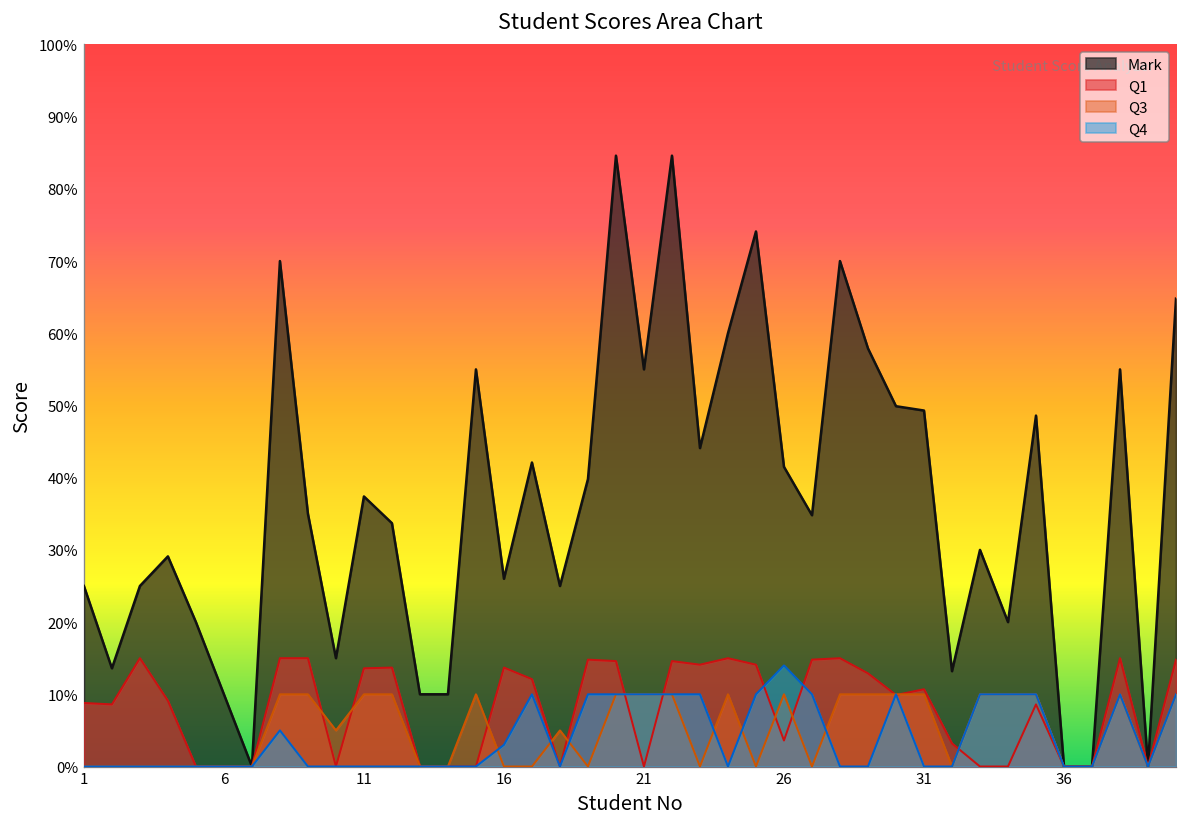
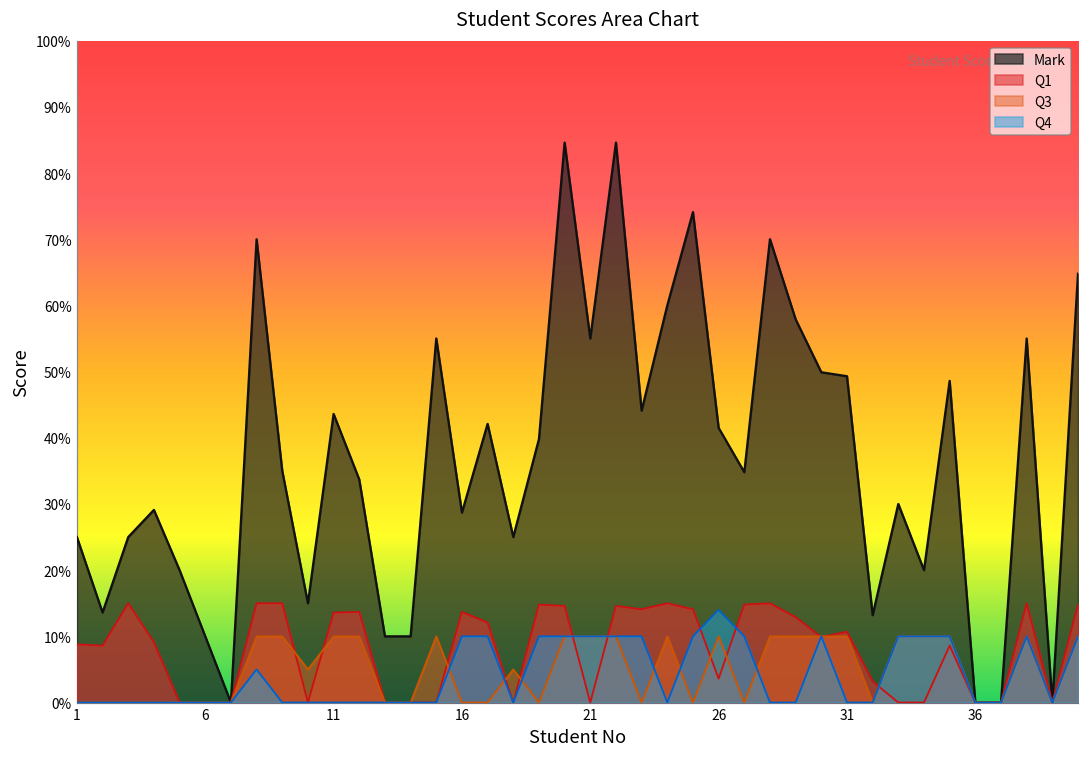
Mark, 11: 37% -> 44%
Mark, 16: 26% -> 29%
Q4, 16: 3% -> 10%
